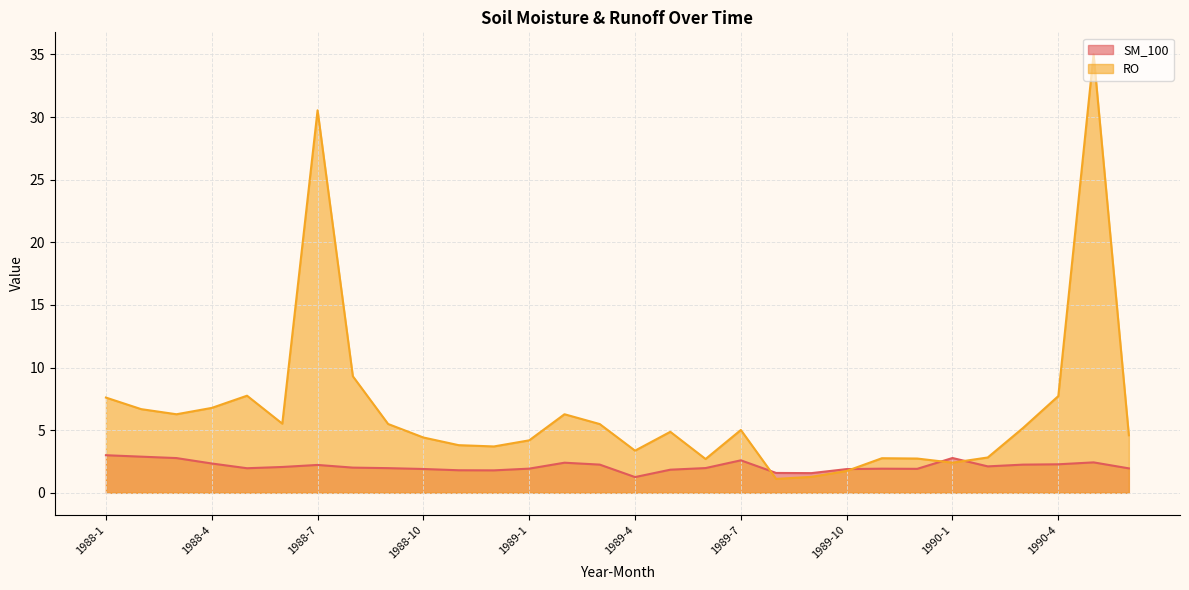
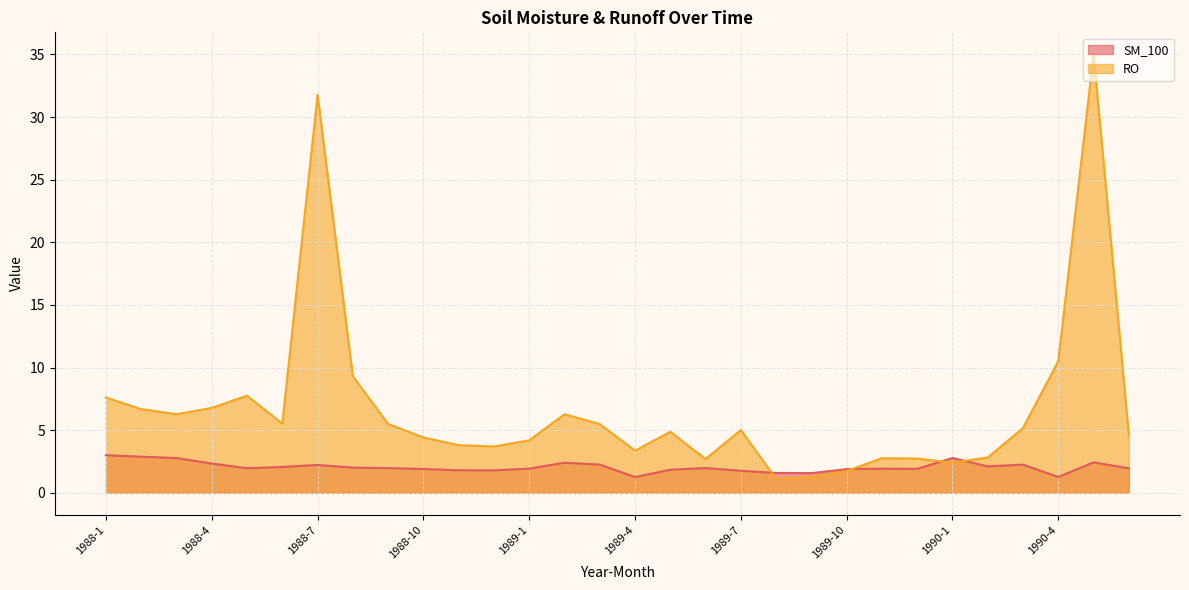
RO, 1988-7: 30.5 -> 31.8
SM_100, 1989-7: 2.6 -> 1.8
SM_100, 1990-4: 2.3 -> 1.3
RO, 1990-4: 7.7 -> 10.5
